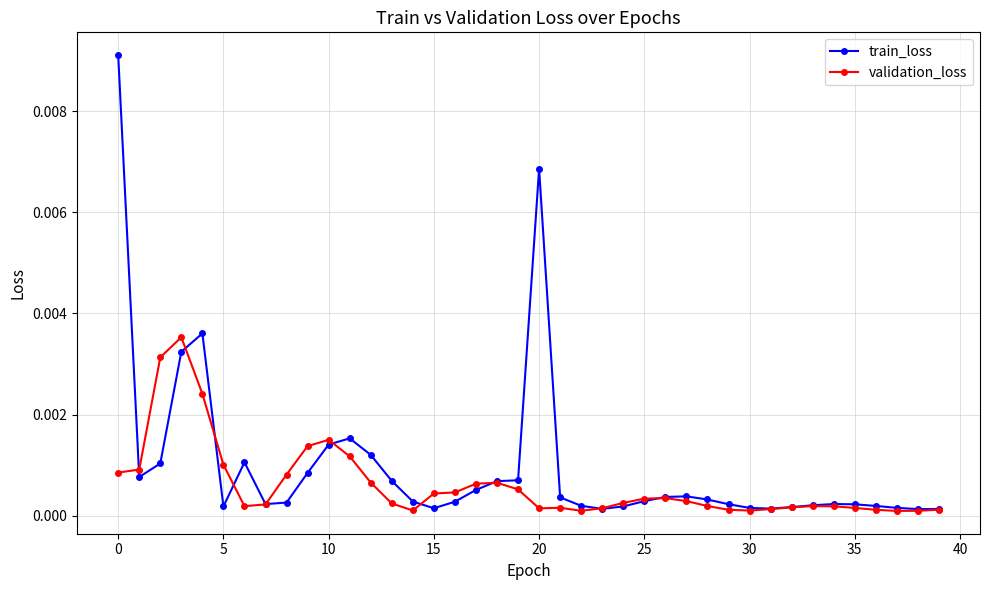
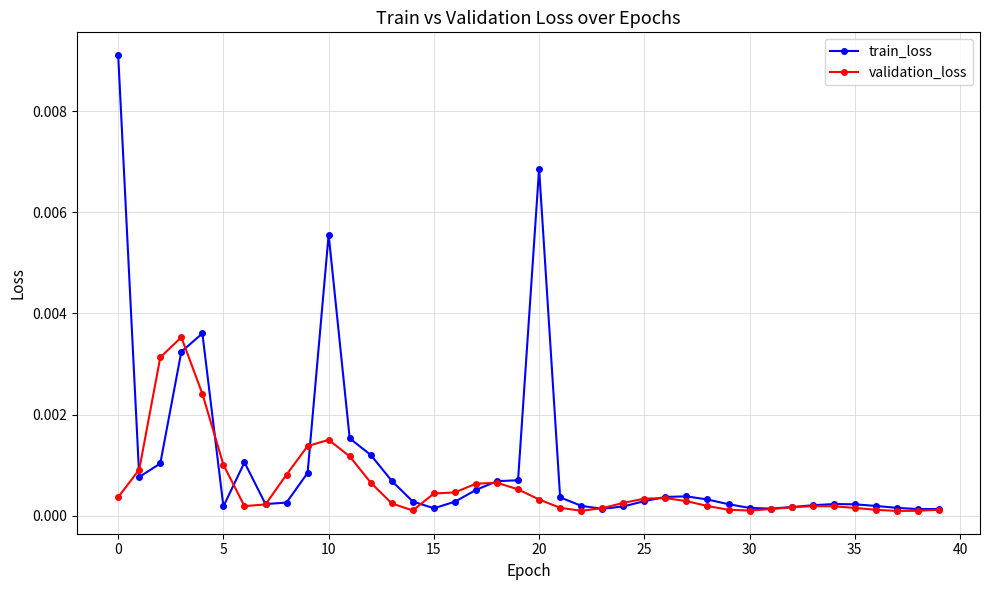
validation_loss, 0: 0.0009 -> 0.0004
train_loss, 10: 0.0014 -> 0.0056
validation_loss, 20: 0.0001 -> 0.0003
